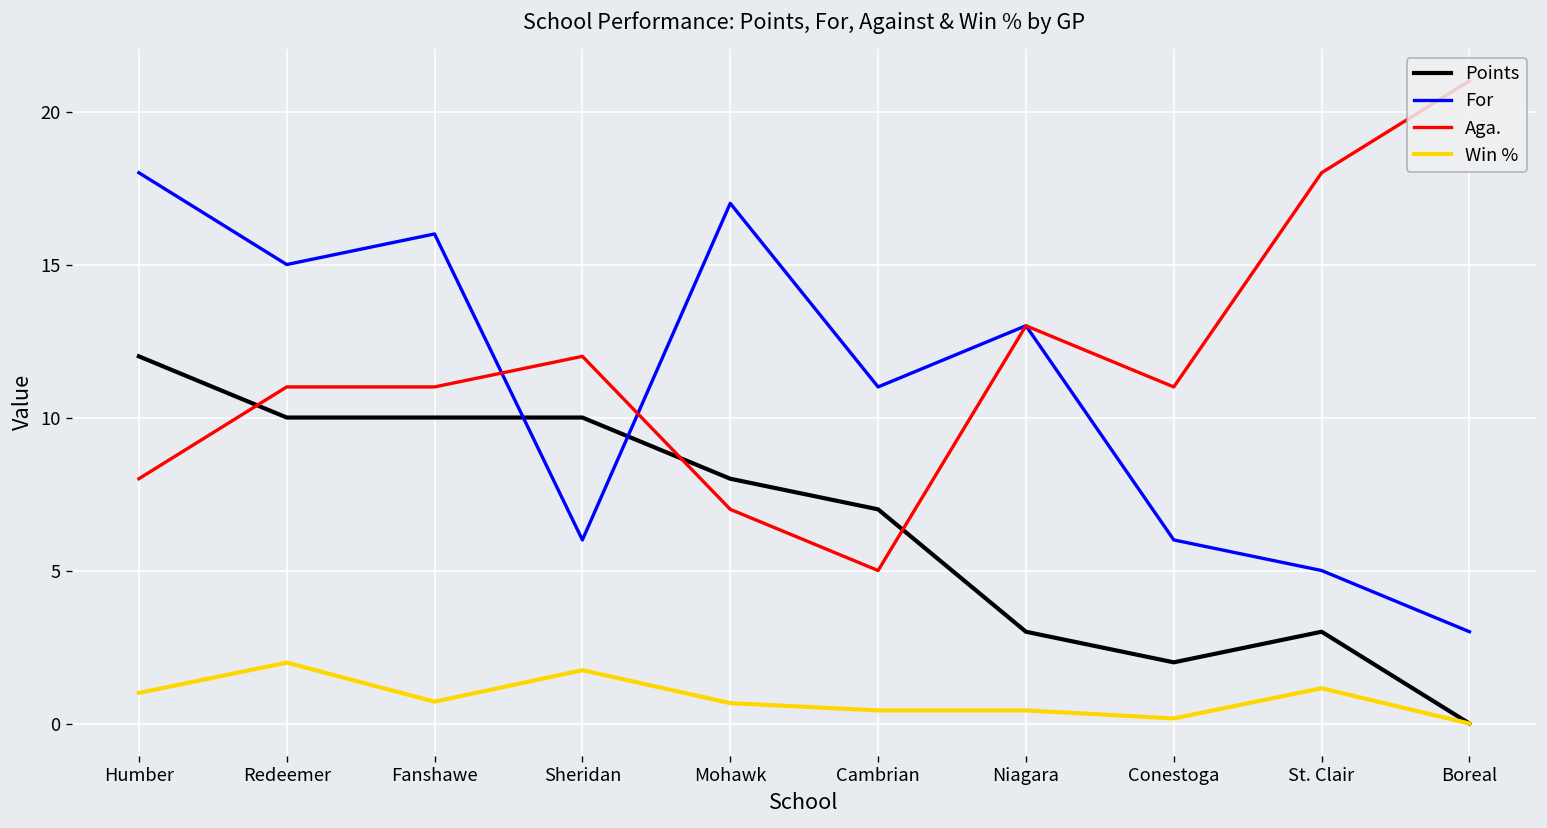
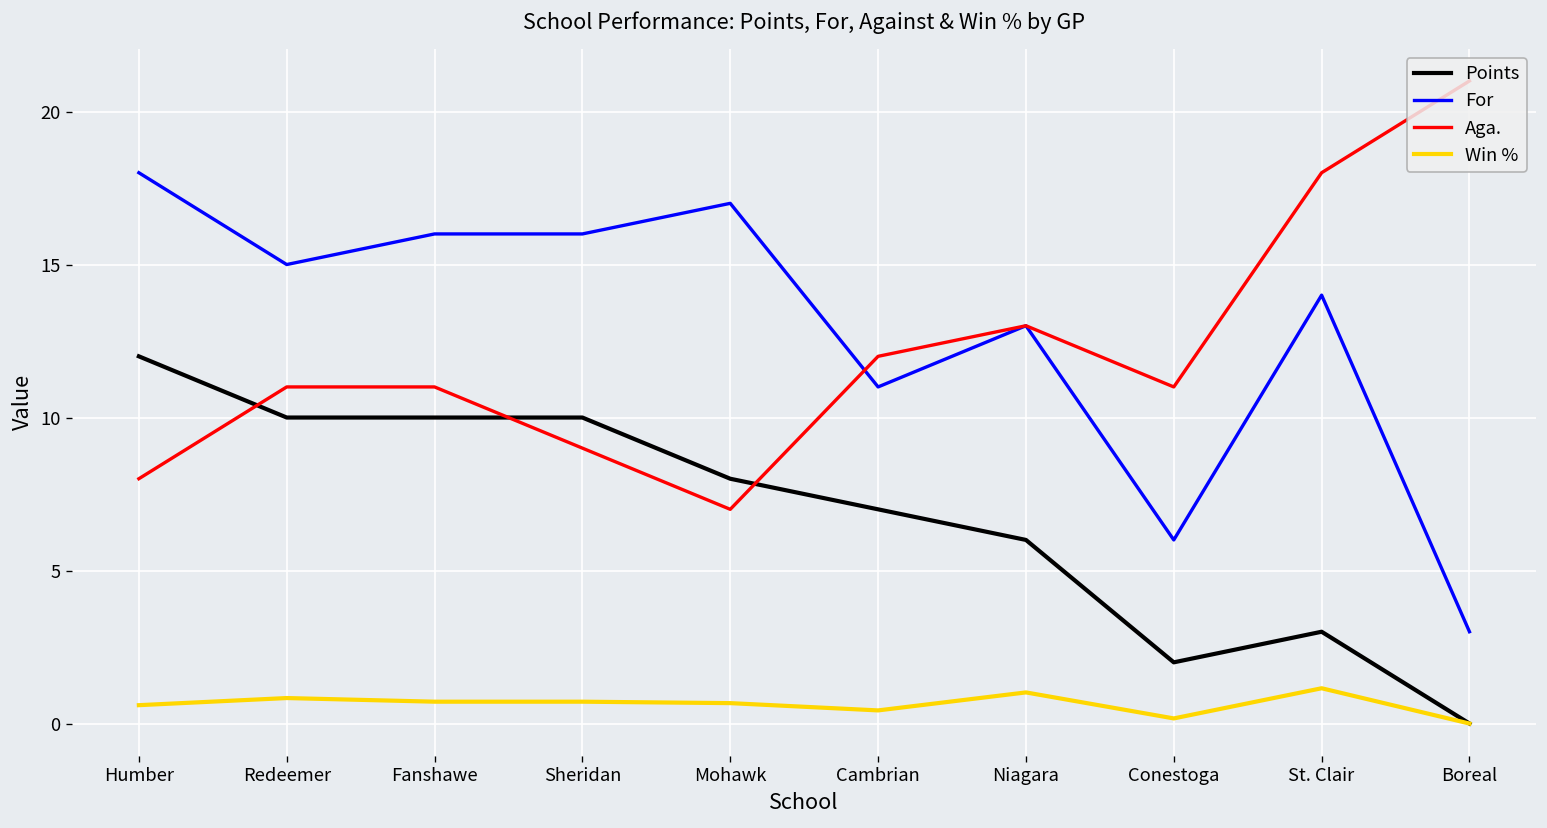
Win %, Humber: 1.0 -> 0.6
Win %, Redeemer: 2.0 -> 0.8
For, Sheridan: 6 -> 16
Aga., Sheridan: 12 -> 9
Win %, Sheridan: 1.7 -> 0.7
Aga., Cambrian: 5 -> 12
Points, Niagara: 3 -> 6
Win %, Niagara: 0.4 -> 1.0
For, St. Clair: 5 -> 14
